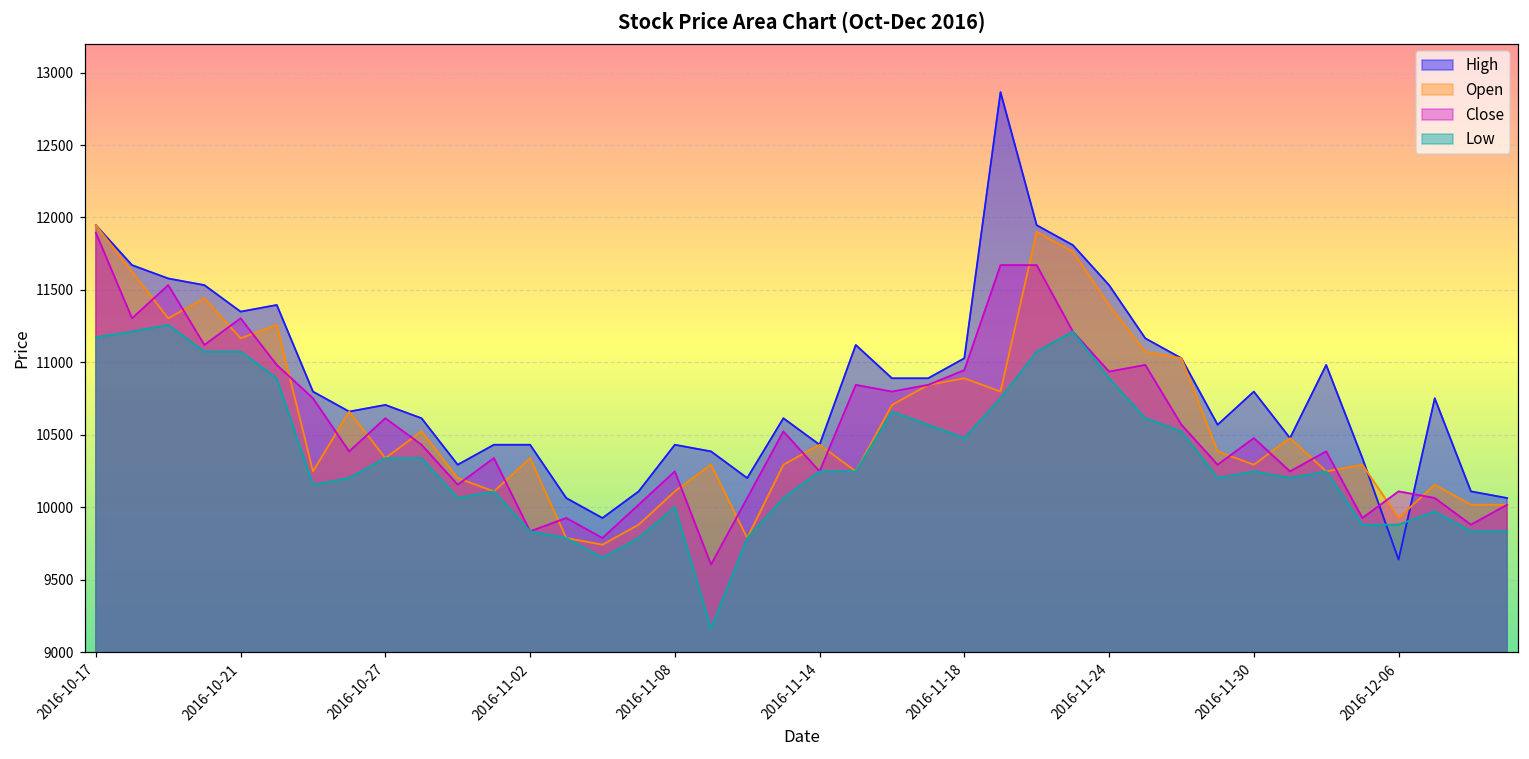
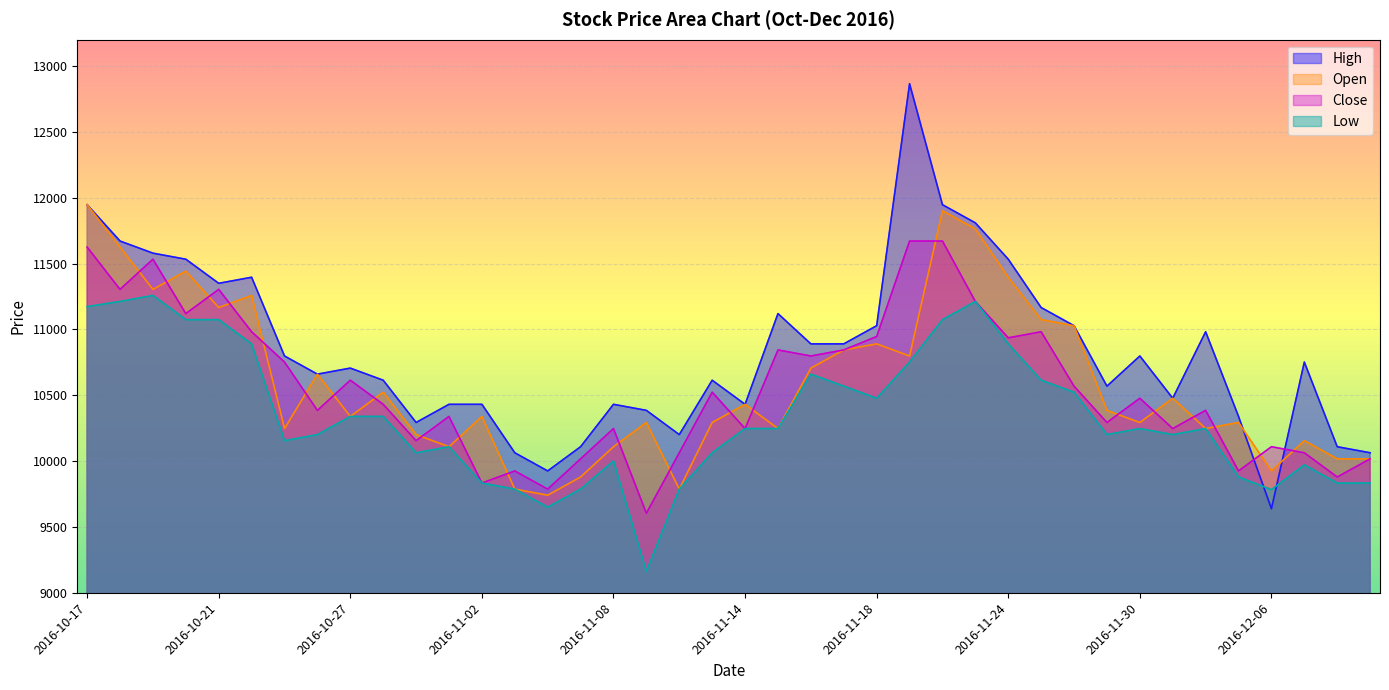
Close, 2016-10-17: 11900 -> 11630
Low, 2016-12-06: 9880 -> 9780
